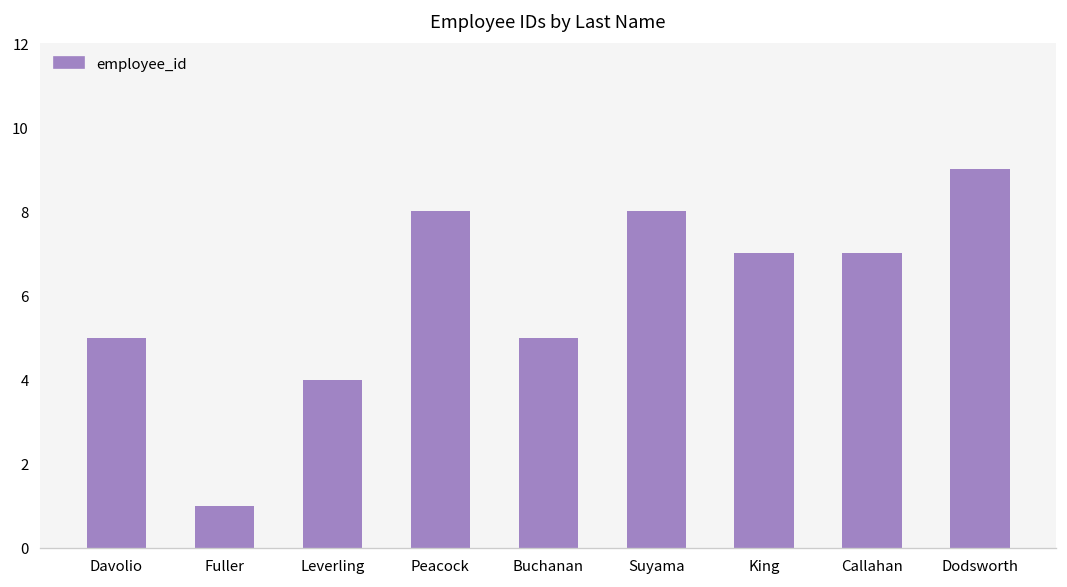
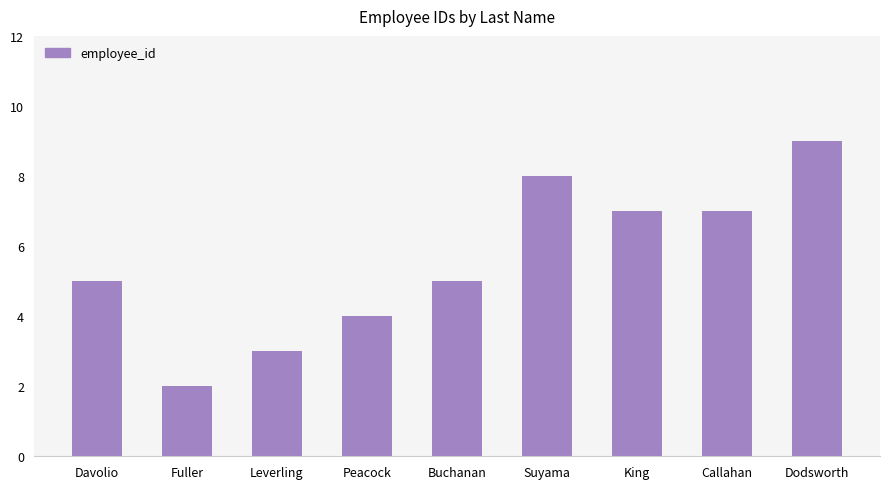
Fuller: 1 -> 2
Leverling: 4 -> 3
Peacock: 8 -> 4
